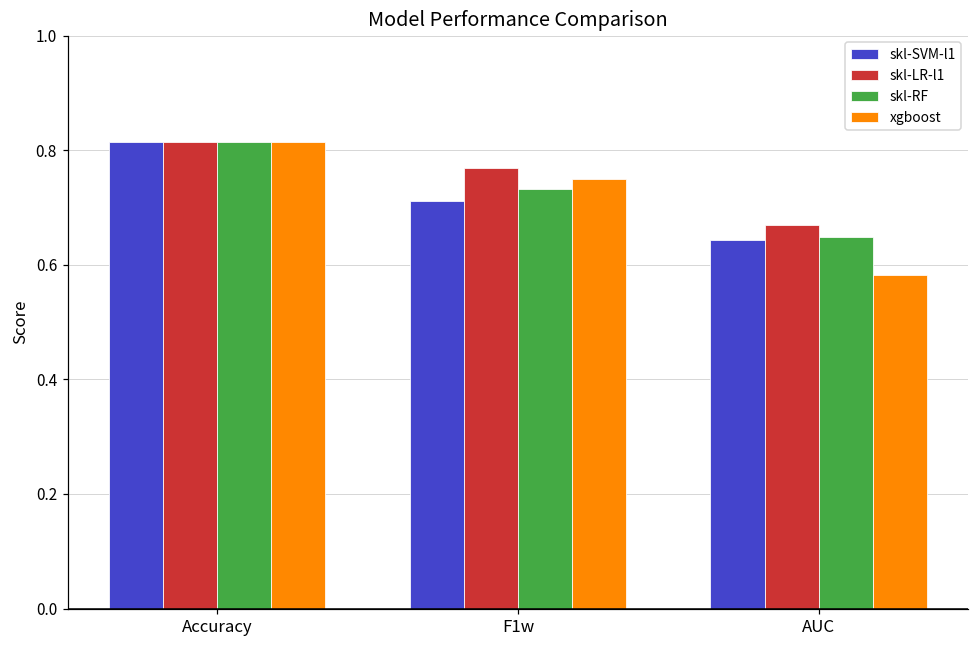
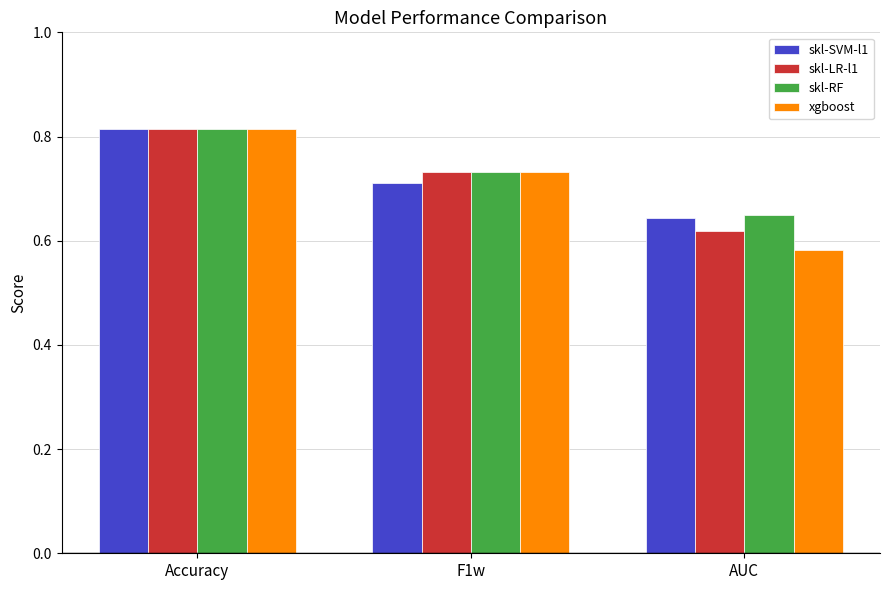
skl-LR-l1, F1w: 0.77 -> 0.73
xgboost, F1w: 0.75 -> 0.73
skl-LR-l1, AUC: 0.67 -> 0.62
